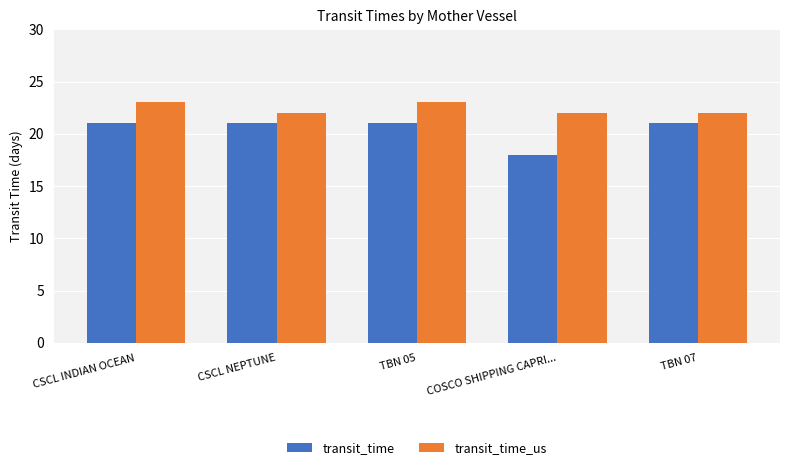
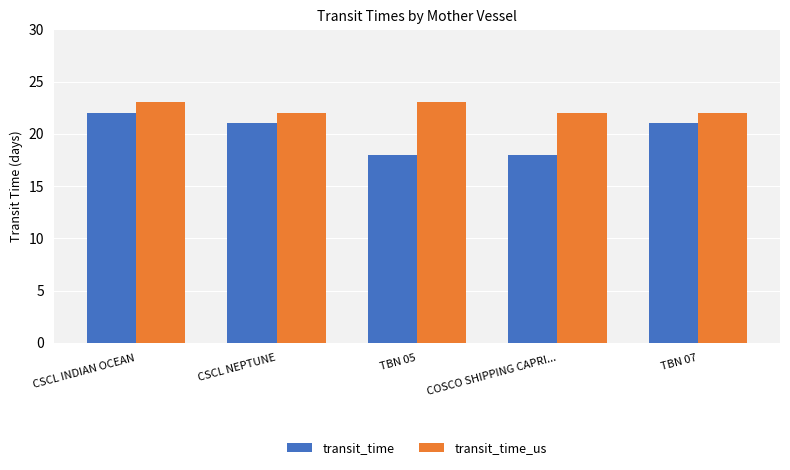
transit_time, CSCL INDIAN OCEAN: 21 -> 22
transit_time, TBN 05: 21 -> 18
